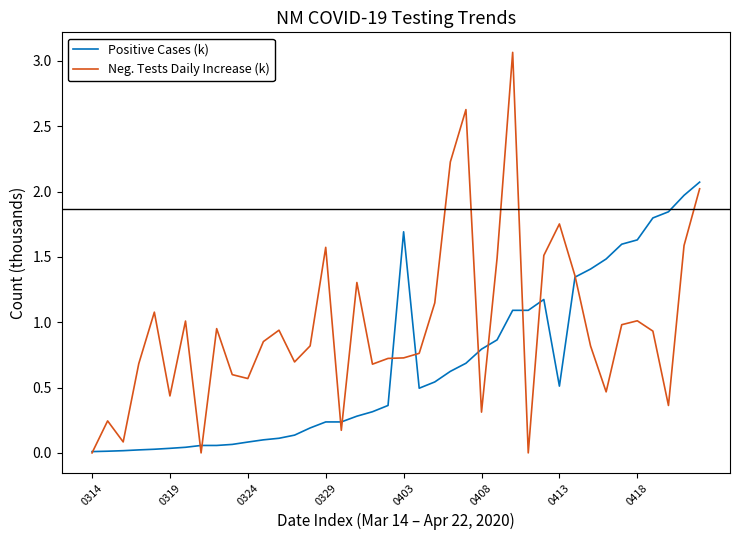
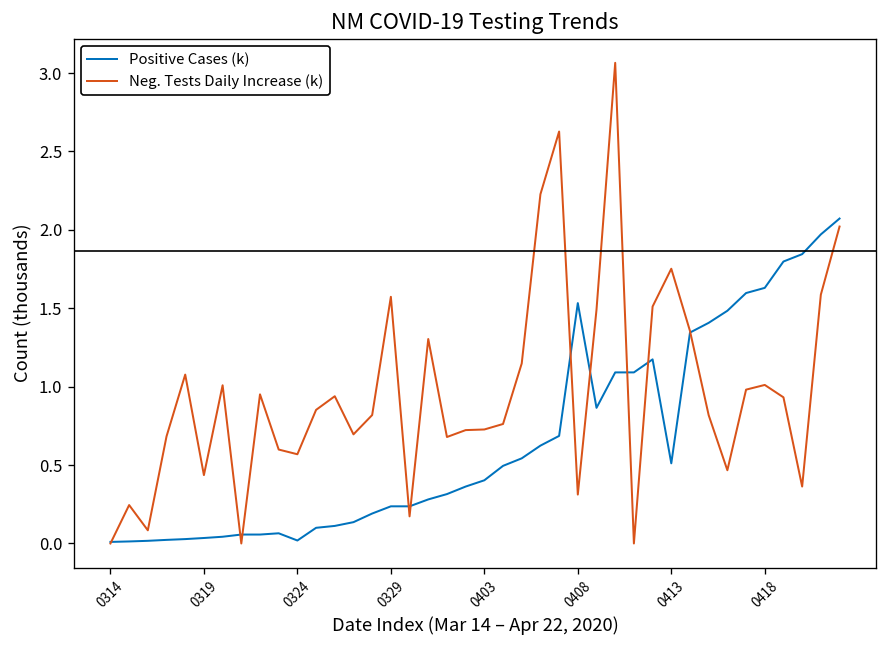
Positive Cases (k), 0324: 0.08 -> 0.02
Positive Cases (k), 0403: 1.69 -> 0.40
Positive Cases (k), 0408: 0.79 -> 1.53
